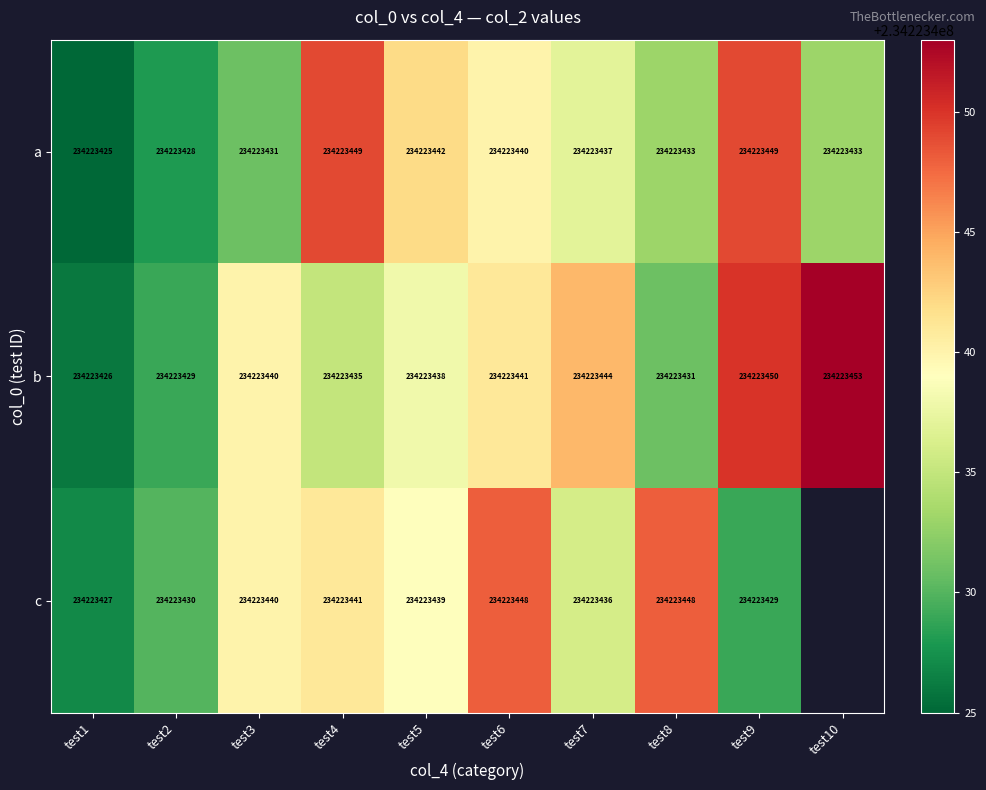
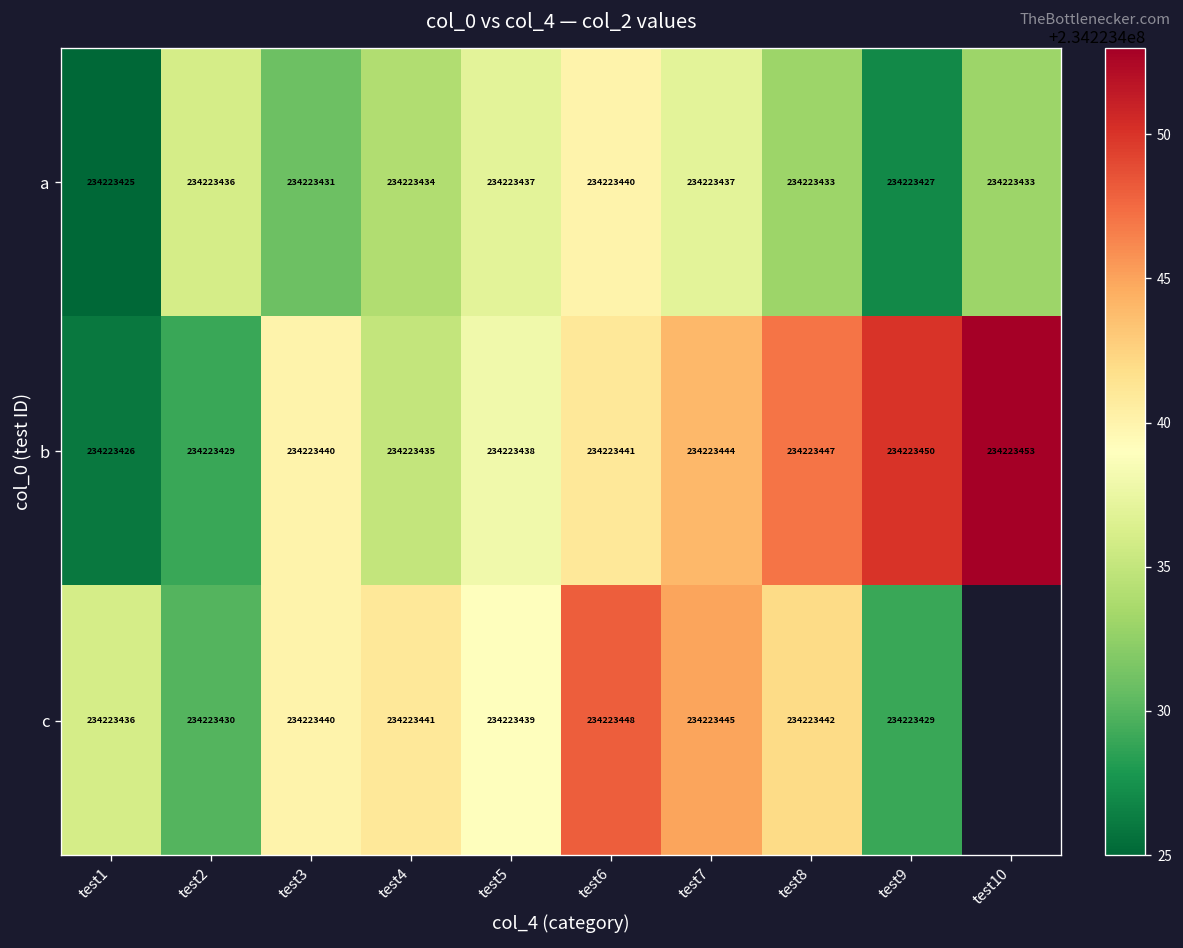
a, test2: 234223428 -> 234223436
a, test4: 234223449 -> 234223434
a, test5: 234223442 -> 234223437
a, test9: 234223449 -> 234223427
b, test8: 234223431 -> 234223447
c, test1: 234223427 -> 234223436
c, test7: 234223436 -> 234223445
c, test8: 234223448 -> 234223442
